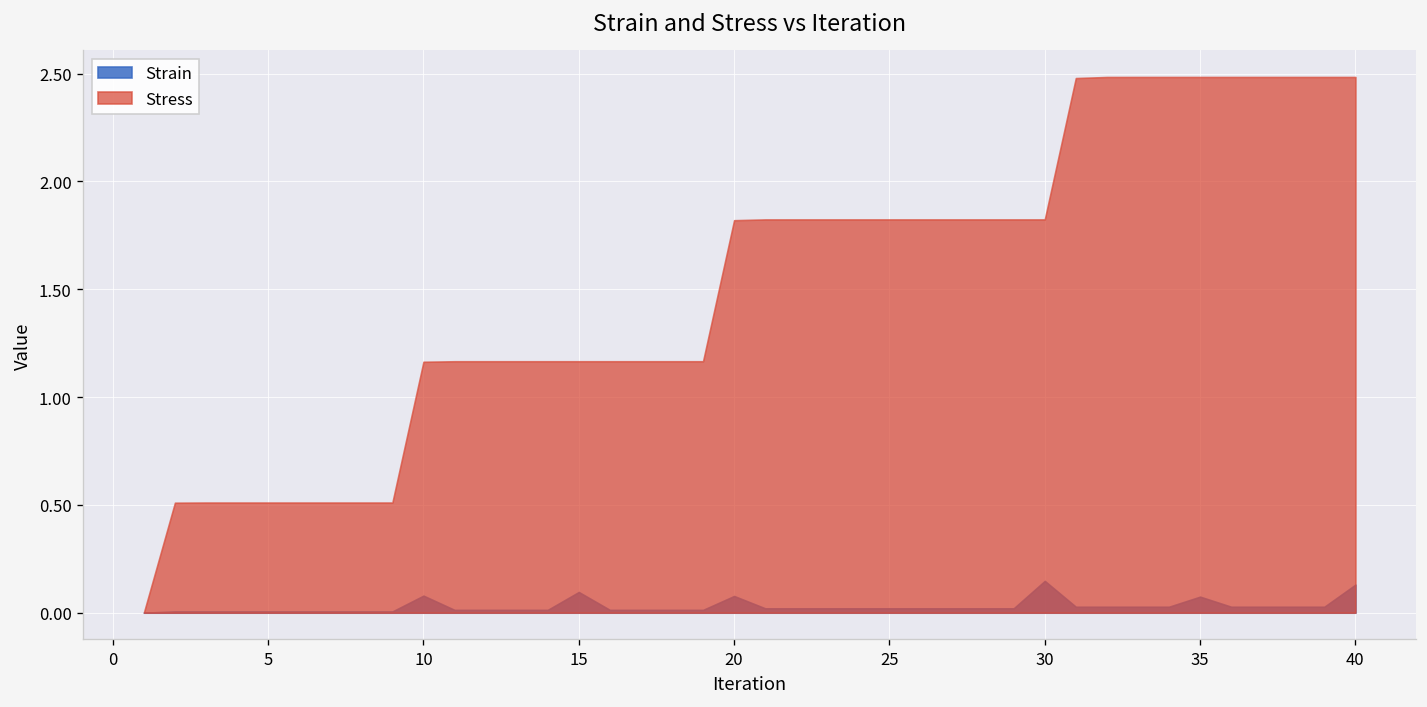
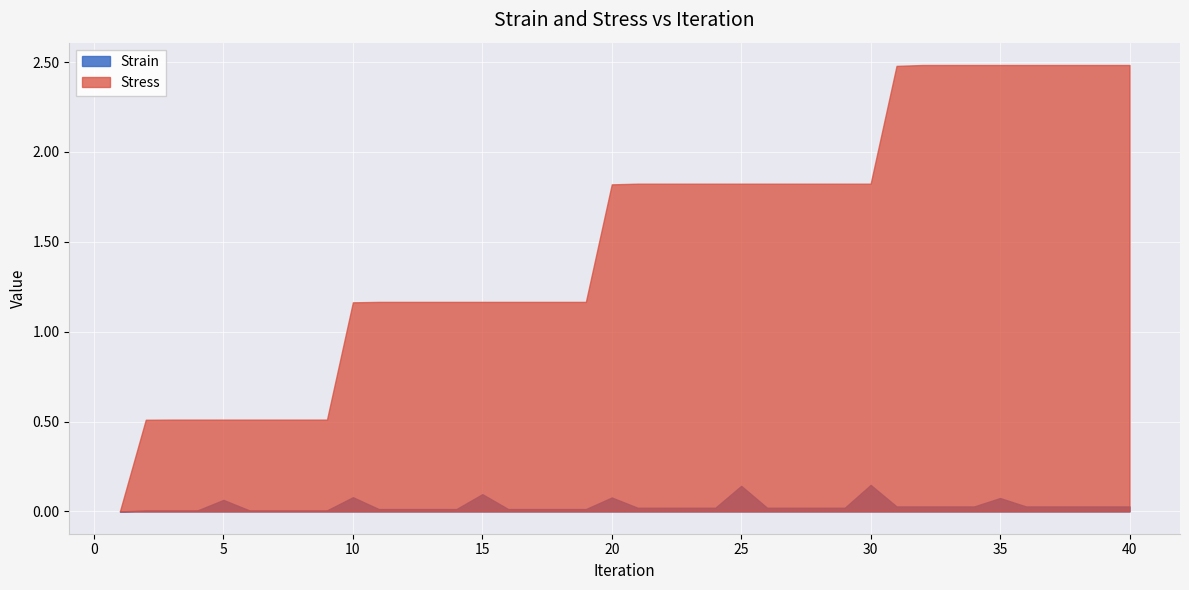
Strain, 5: 0.01 -> 0.06
Strain, 25: 0.02 -> 0.14
Strain, 40: 0.13 -> 0.03
